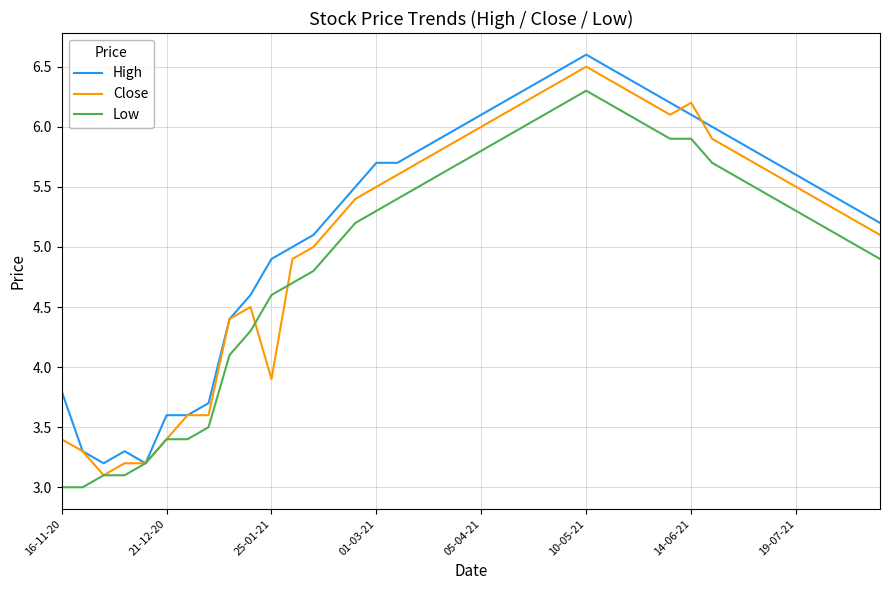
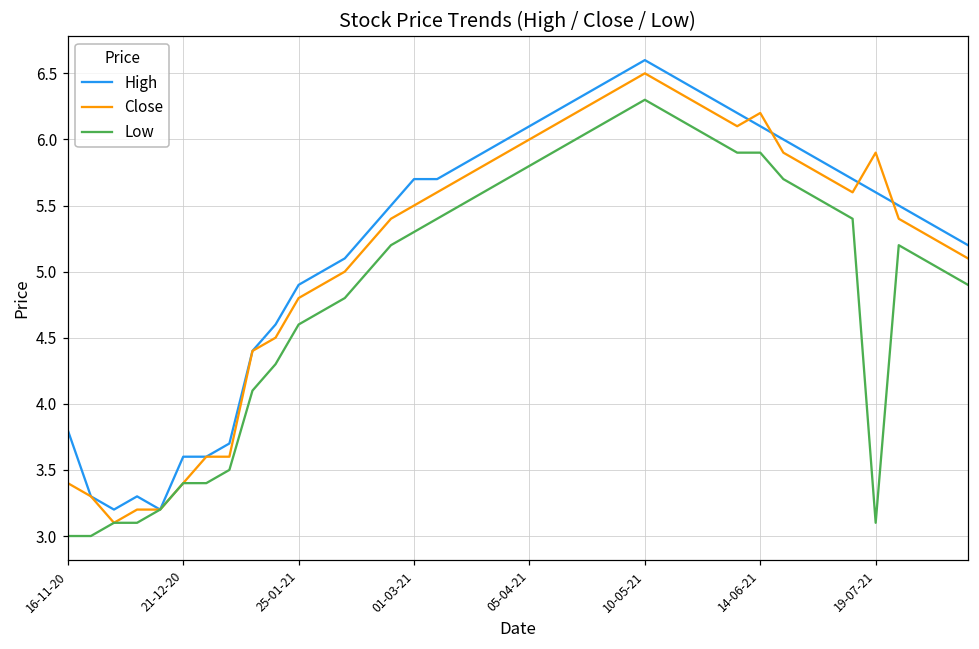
Close, 25-01-21: 3.9 -> 4.8
Close, 19-07-21: 5.5 -> 5.9
Low, 19-07-21: 5.3 -> 3.1
